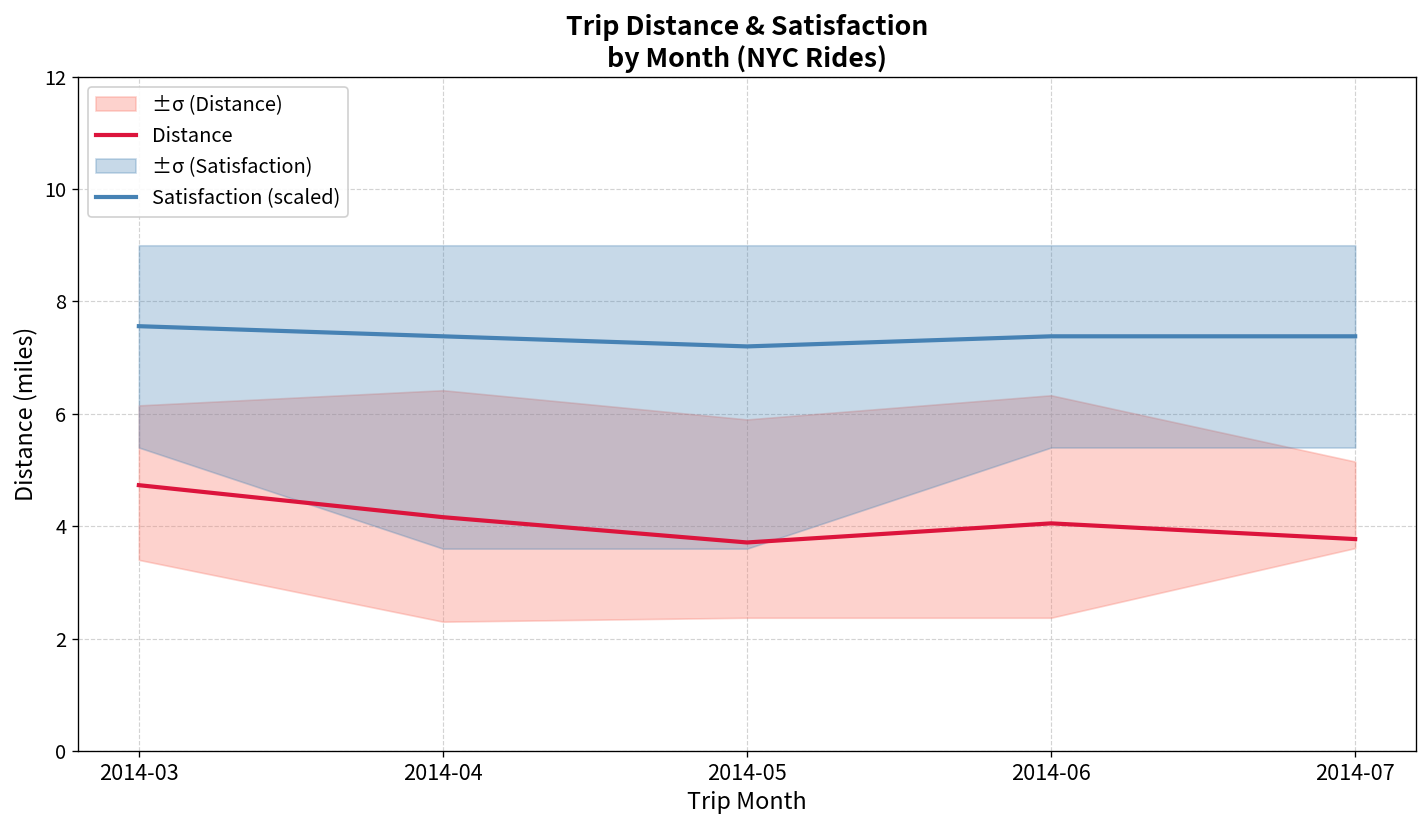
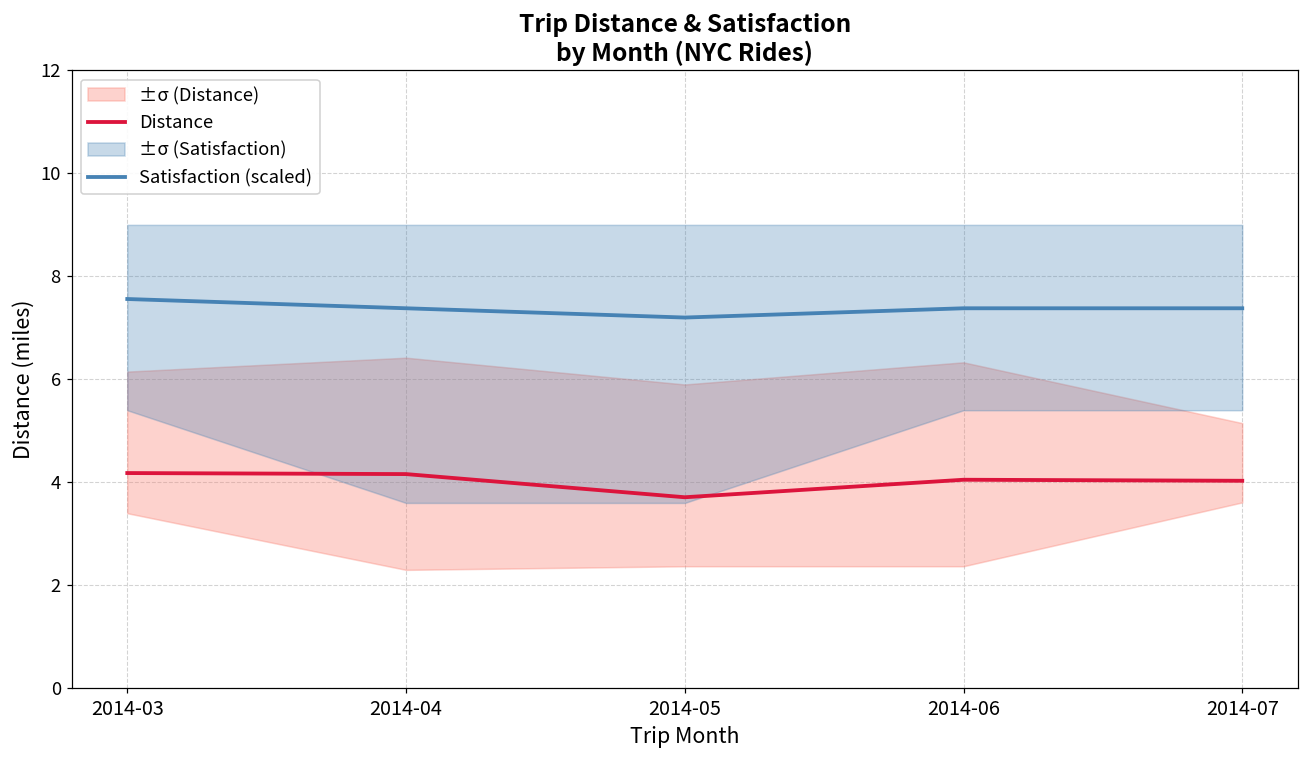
Distance, 2014-03: 4.7 -> 4.2
Distance, 2014-07: 3.8 -> 4.0
